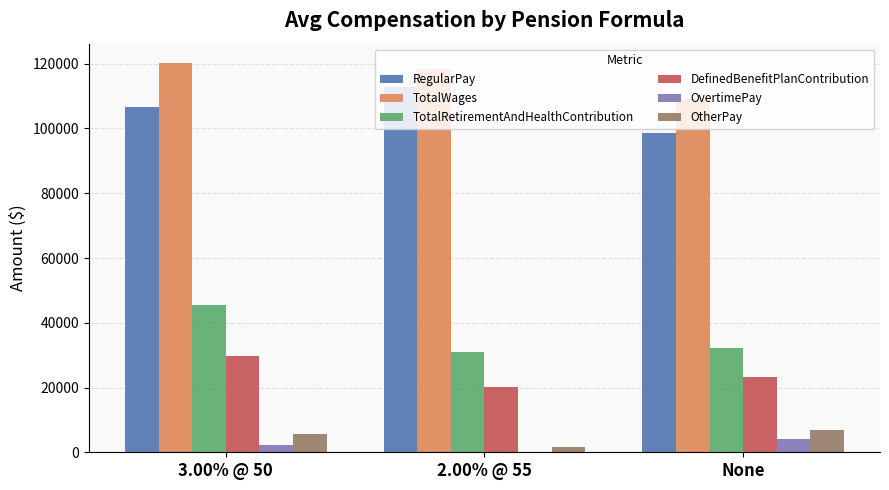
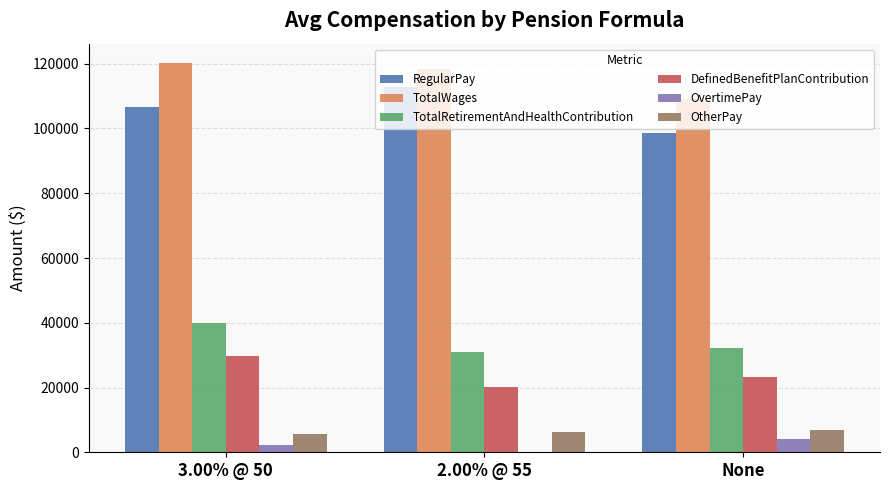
TotalRetirementAndHealthContribution, 3.00% @ 50: 46000 -> 40000
OtherPay, 2.00% @ 55: 2000 -> 6000
